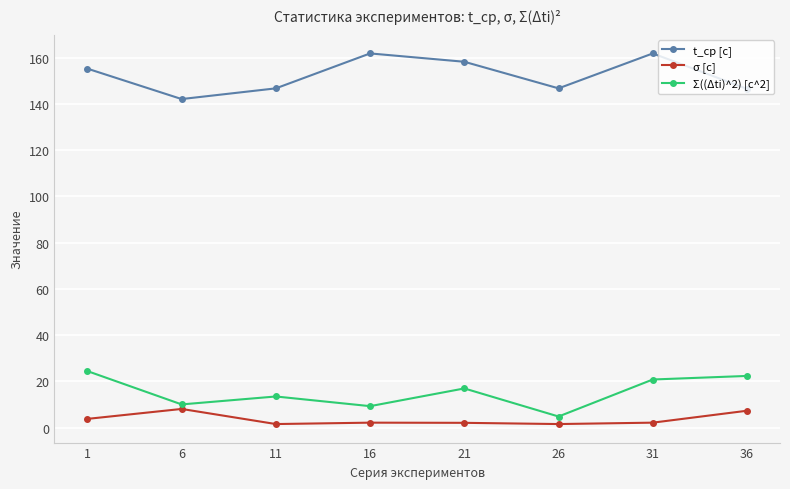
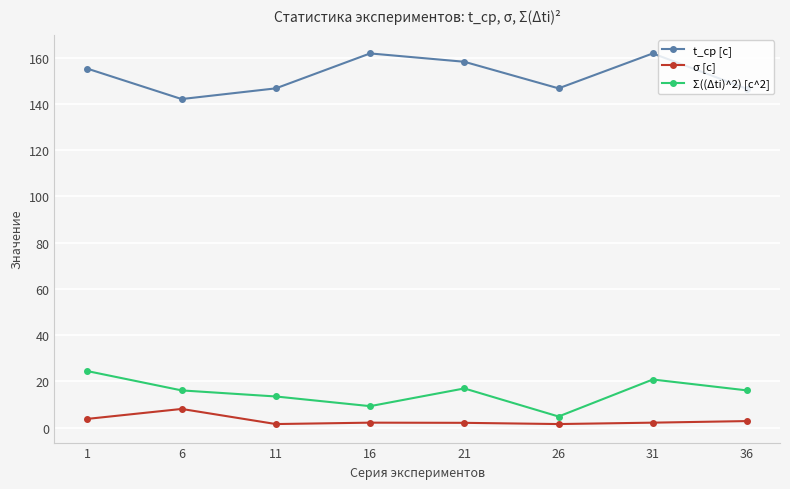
Σ((Δti)^2) [c^2], 6: 10 -> 16
σ [с], 36: 7 -> 3
Σ((Δti)^2) [c^2], 36: 22 -> 16
